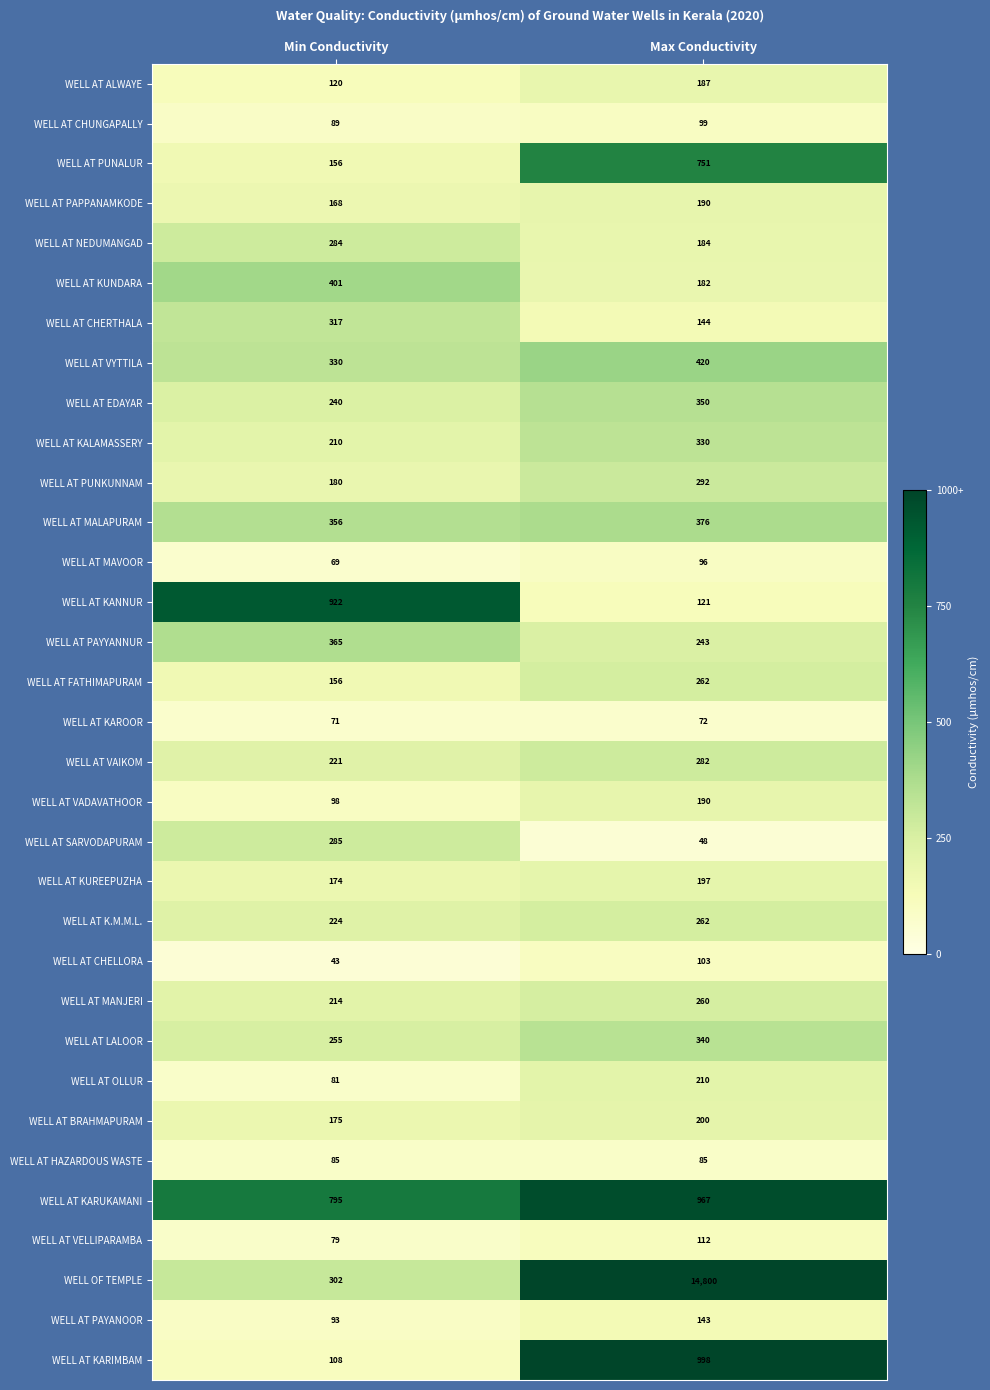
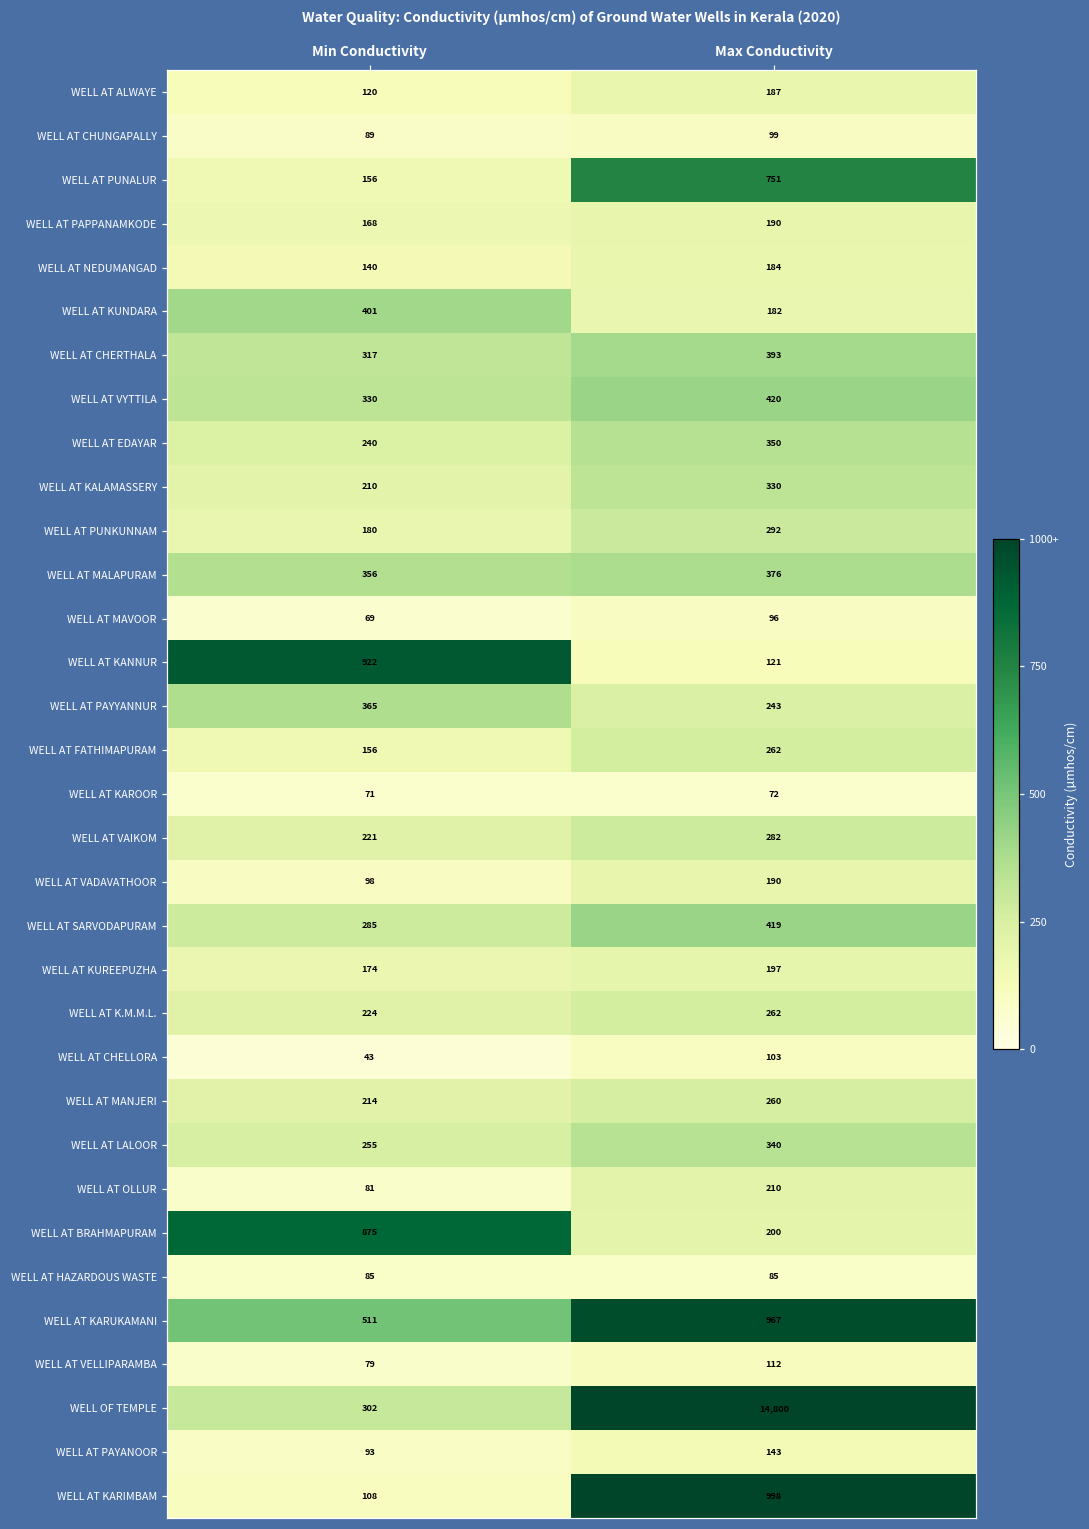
WELL AT NEDUMANGAD, Min Conductivity: 284 -> 140
WELL AT CHERTHALA, Max Conductivity: 144 -> 393
WELL AT SARVODAPURAM, Max Conductivity: 48 -> 419
WELL AT BRAHMAPURAM, Min Conductivity: 175 -> 875
WELL AT KARUKAMANI, Min Conductivity: 795 -> 511
